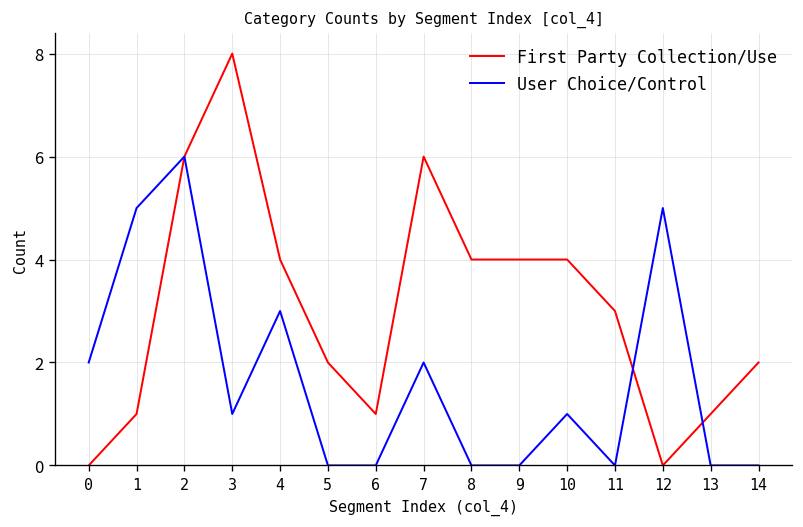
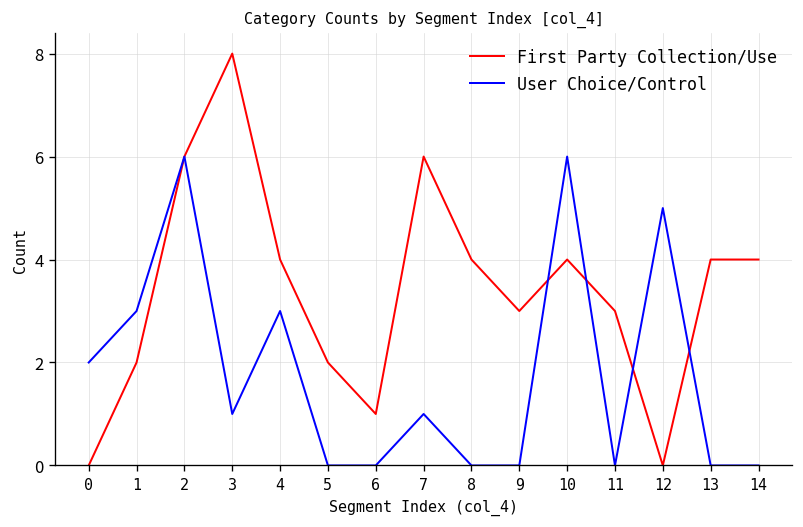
First Party Collection/Use, 1: 1 -> 2
User Choice/Control, 1: 5 -> 3
User Choice/Control, 7: 2 -> 1
First Party Collection/Use, 9: 4 -> 3
User Choice/Control, 10: 1 -> 6
First Party Collection/Use, 13: 1 -> 4
First Party Collection/Use, 14: 2 -> 4
